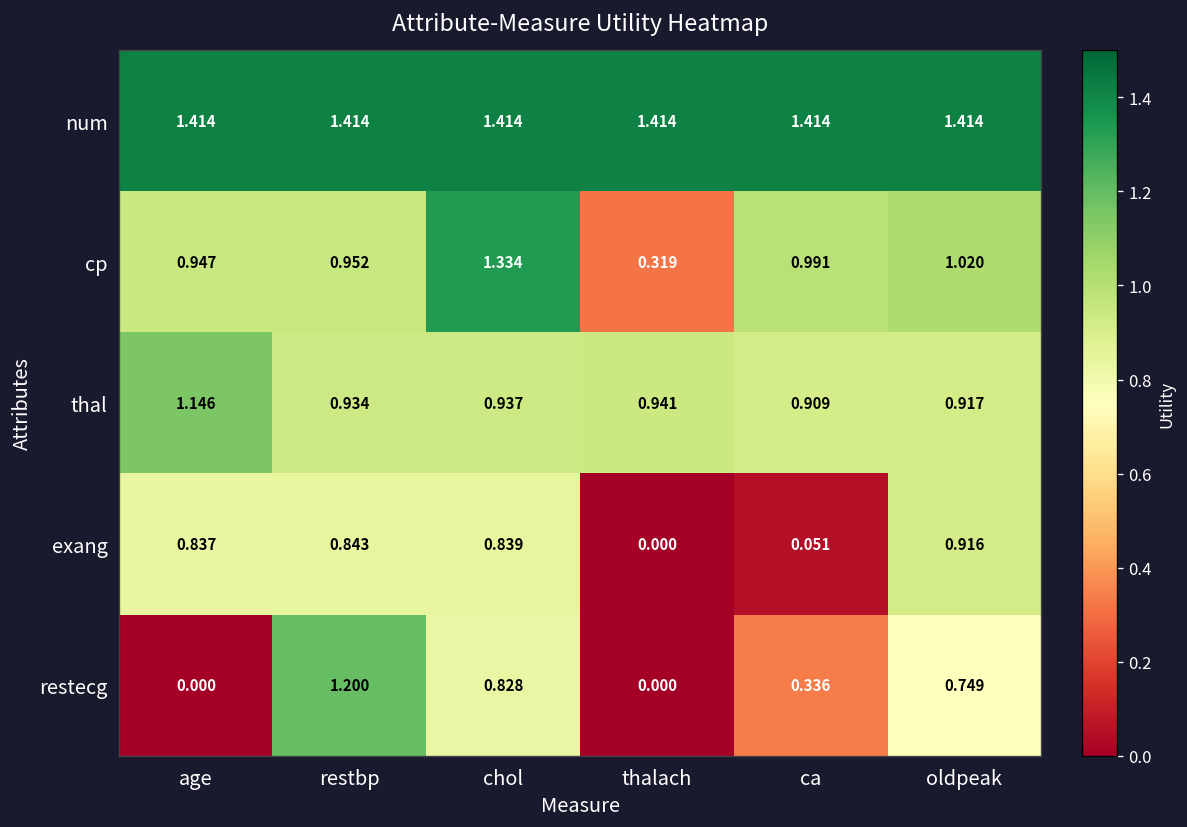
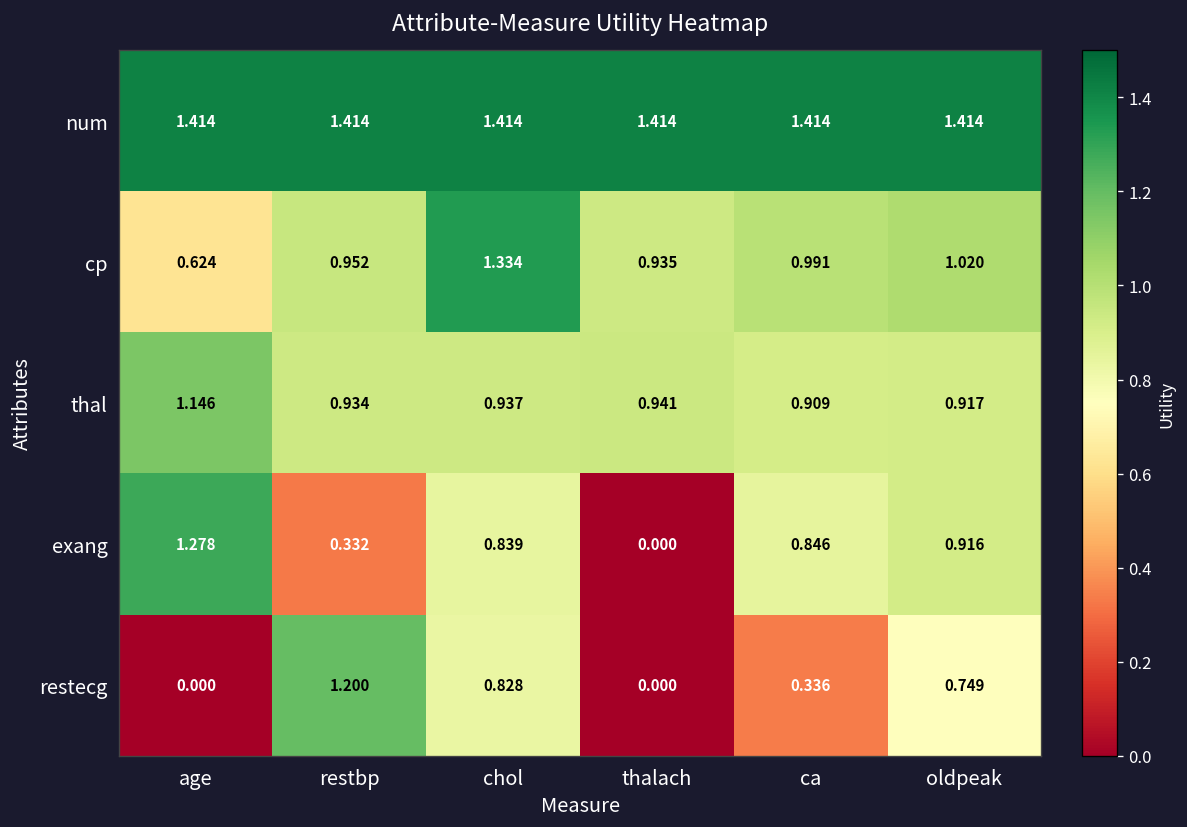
cp, age: 0.947 -> 0.624
cp, thalach: 0.319 -> 0.935
exang, age: 0.837 -> 1.278
exang, restbp: 0.843 -> 0.332
exang, ca: 0.051 -> 0.846
